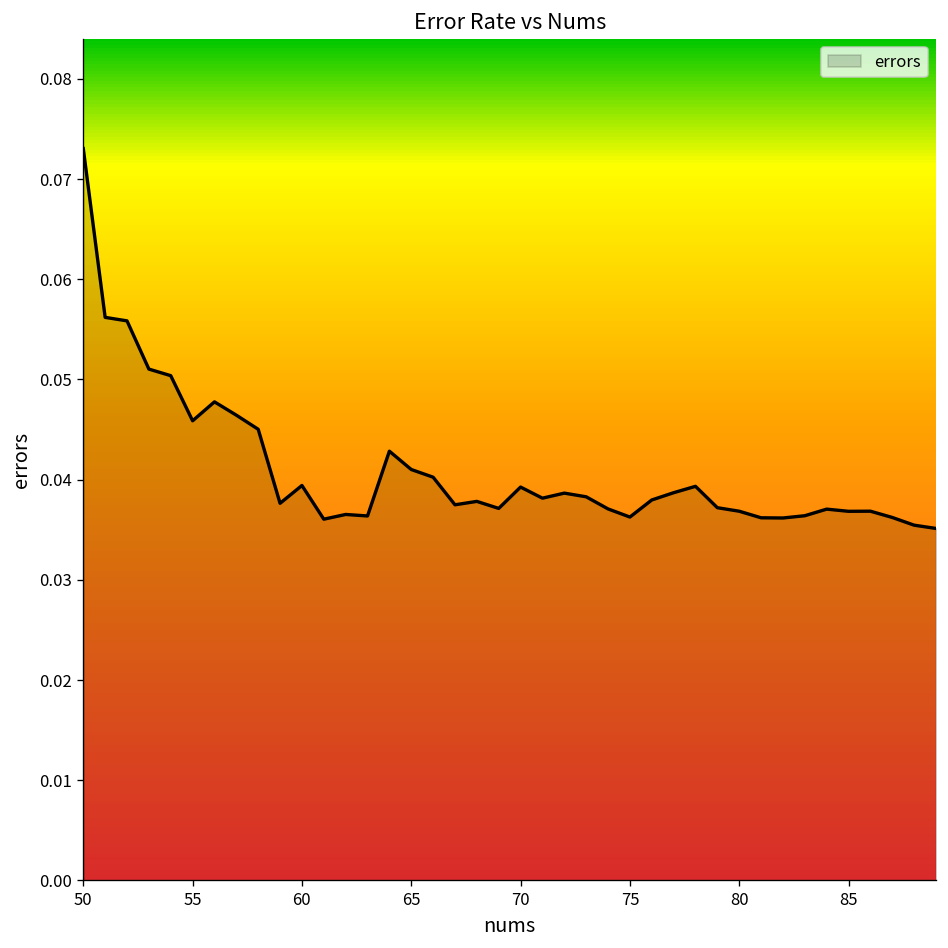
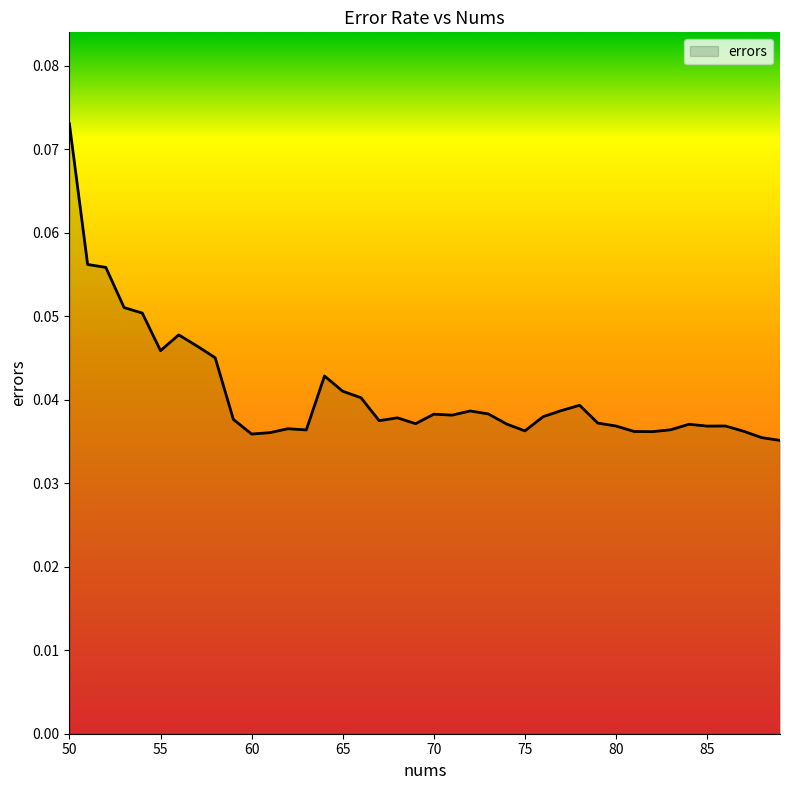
60: 0.039 -> 0.036
70: 0.039 -> 0.038
